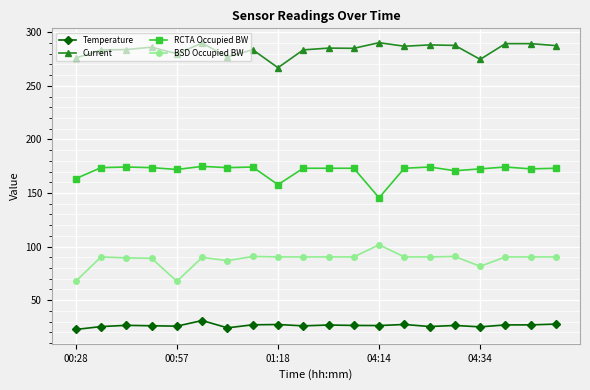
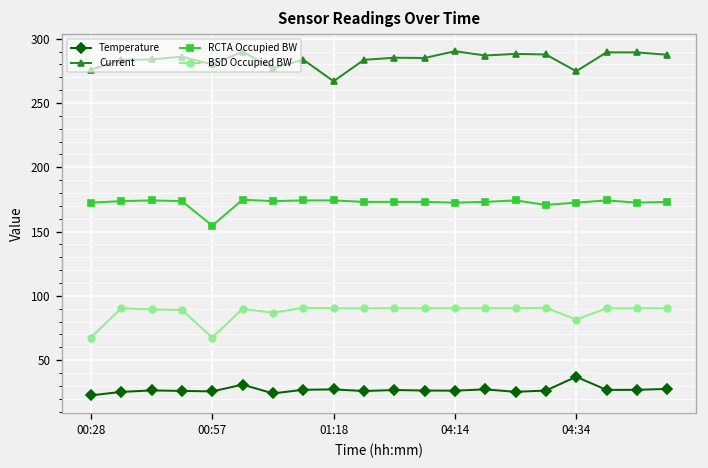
RCTA Occupied BW, 00:28: 163 -> 173
RCTA Occupied BW, 00:57: 172 -> 155
RCTA Occupied BW, 01:18: 158 -> 174
RCTA Occupied BW, 04:14: 146 -> 173
BSD Occupied BW, 04:14: 102 -> 90
Temperature, 04:34: 25 -> 37
